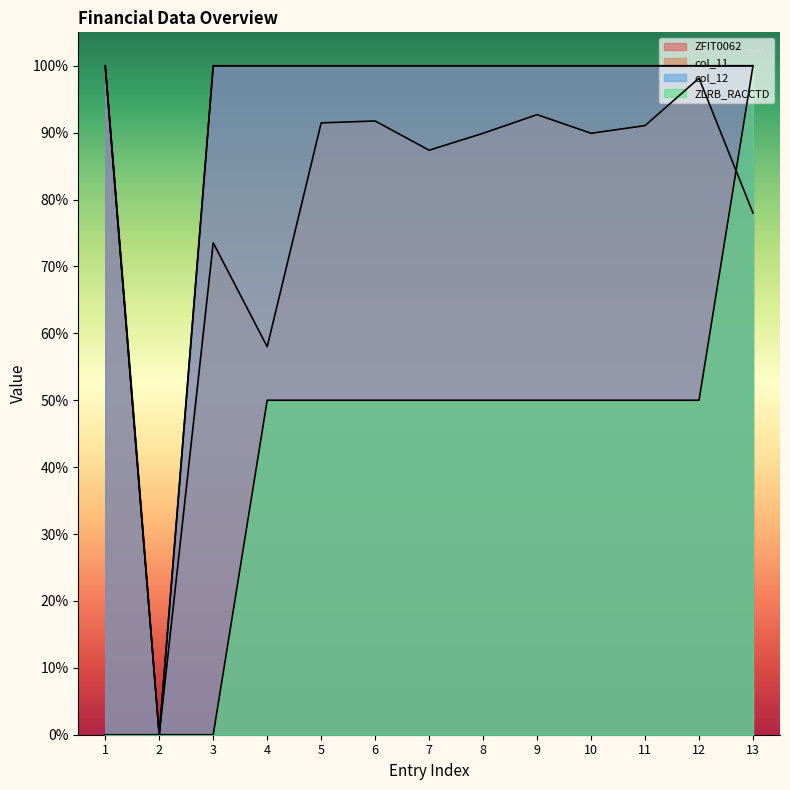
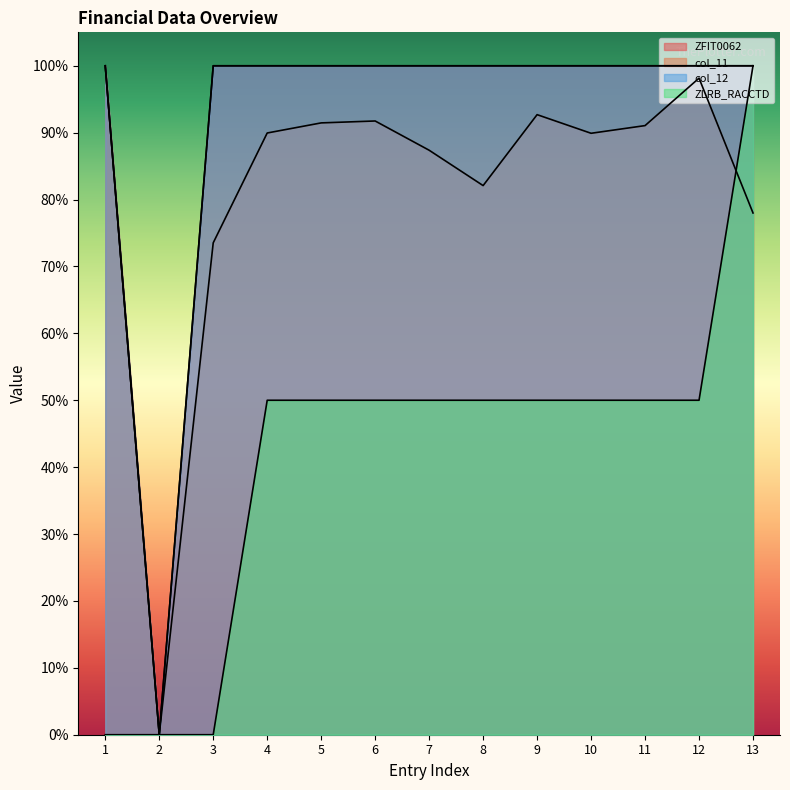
col_11, 4: 58% -> 90%
col_11, 8: 90% -> 82%
